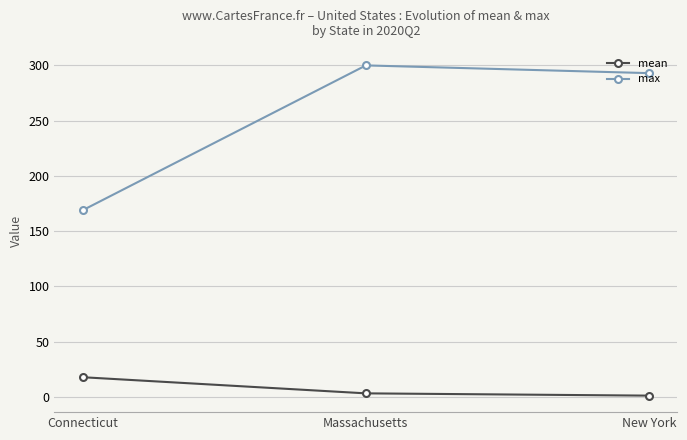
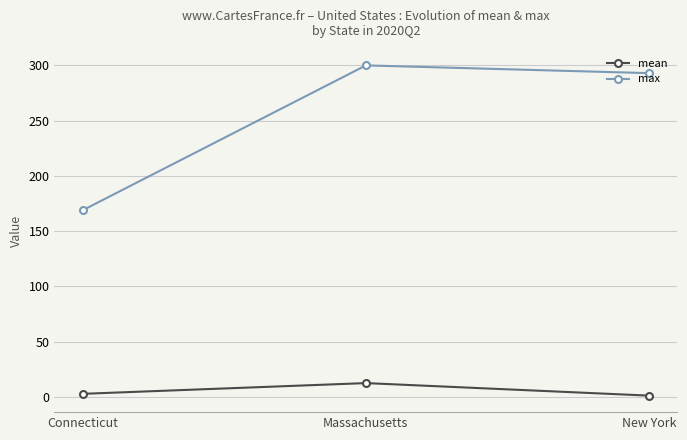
mean, Connecticut: 18 -> 3
mean, Massachusetts: 3 -> 13
